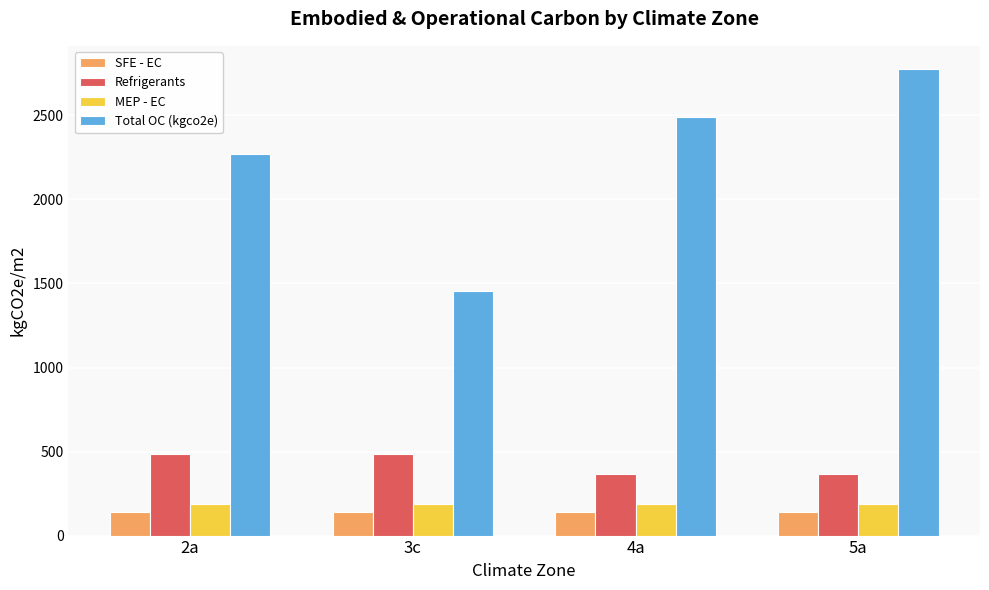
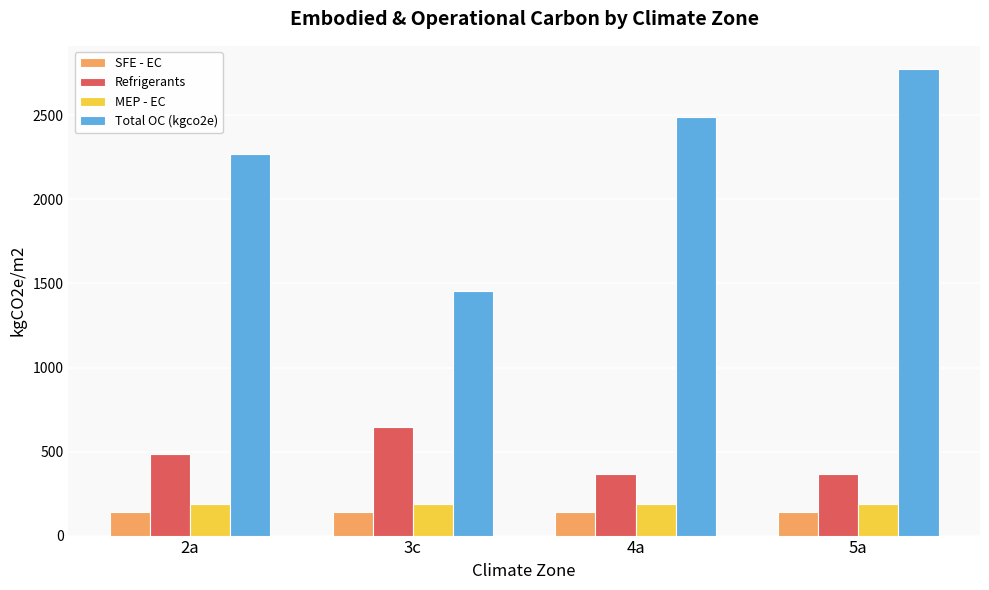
Refrigerants, 3c: 490 -> 650
